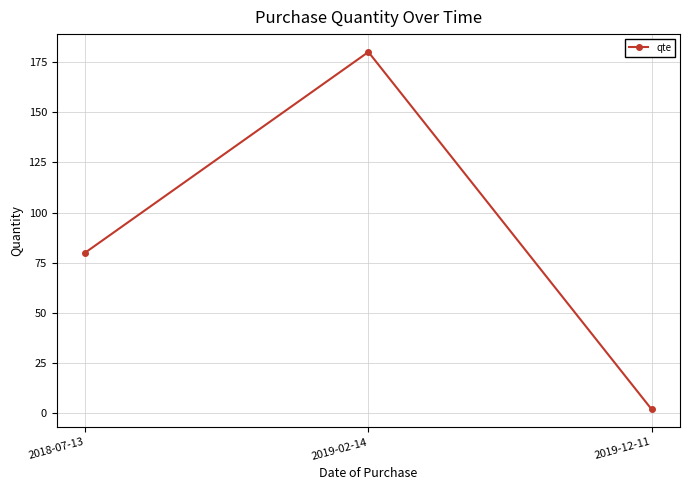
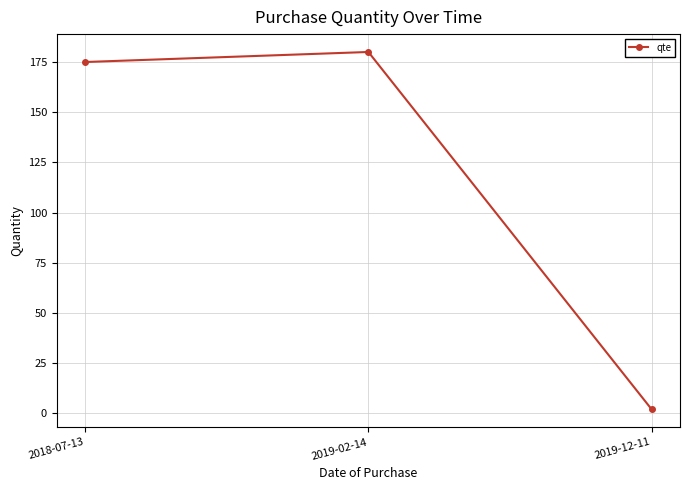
2018-07-13: 80 -> 175
